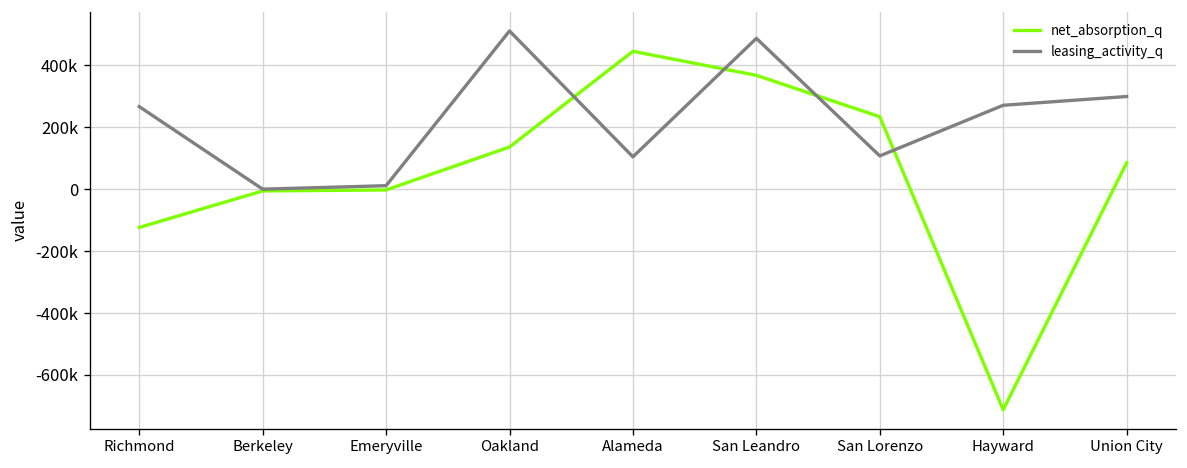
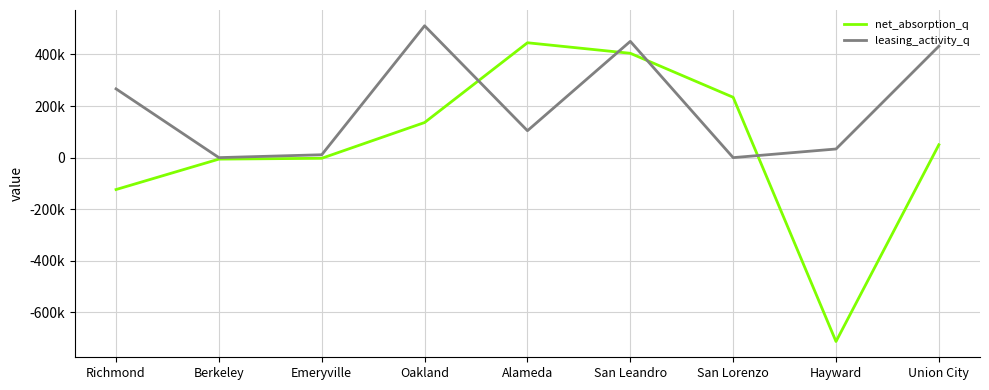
net_absorption_q, San Leandro: 370000 -> 400000
leasing_activity_q, San Leandro: 490000 -> 450000
leasing_activity_q, San Lorenzo: 110000 -> 0
leasing_activity_q, Hayward: 270000 -> 30000
net_absorption_q, Union City: 80000 -> 50000
leasing_activity_q, Union City: 300000 -> 430000
